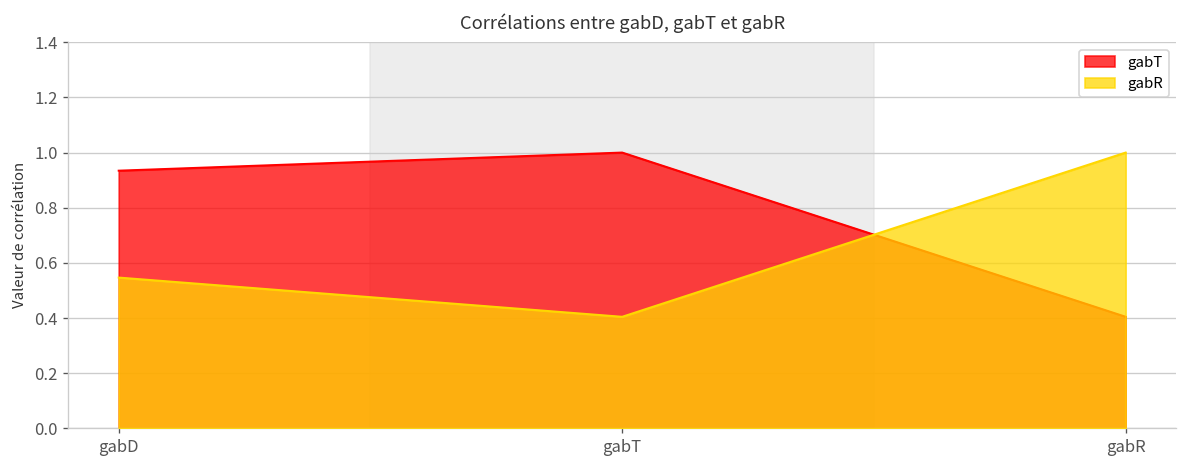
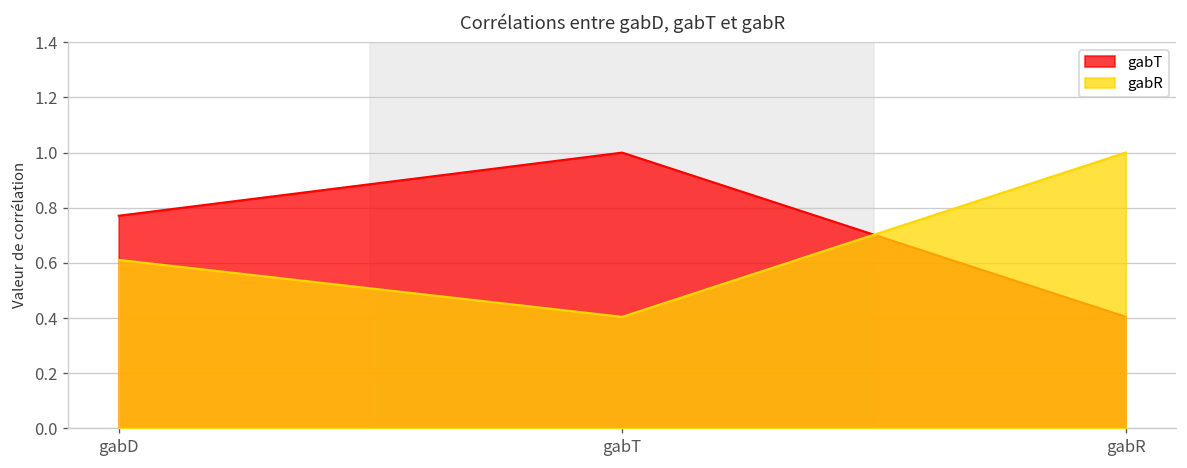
gabT, gabD: 0.93 -> 0.77
gabR, gabD: 0.55 -> 0.61
